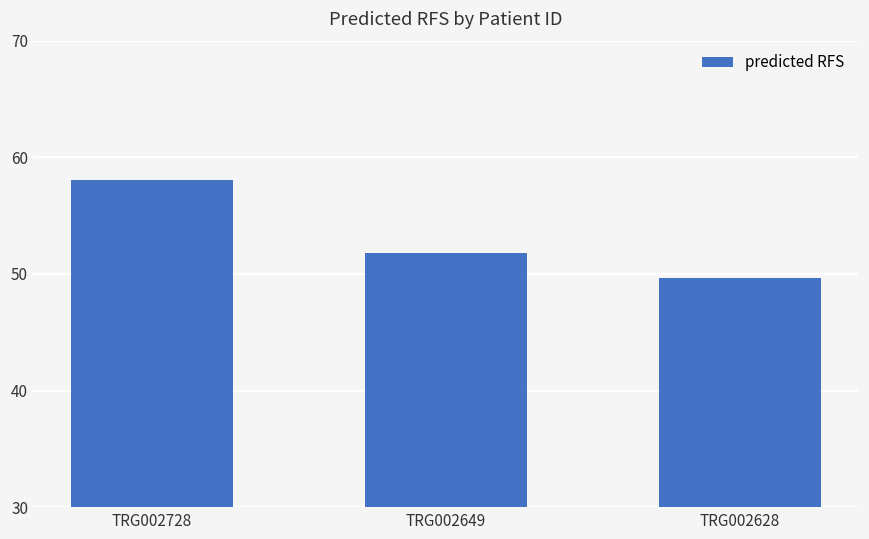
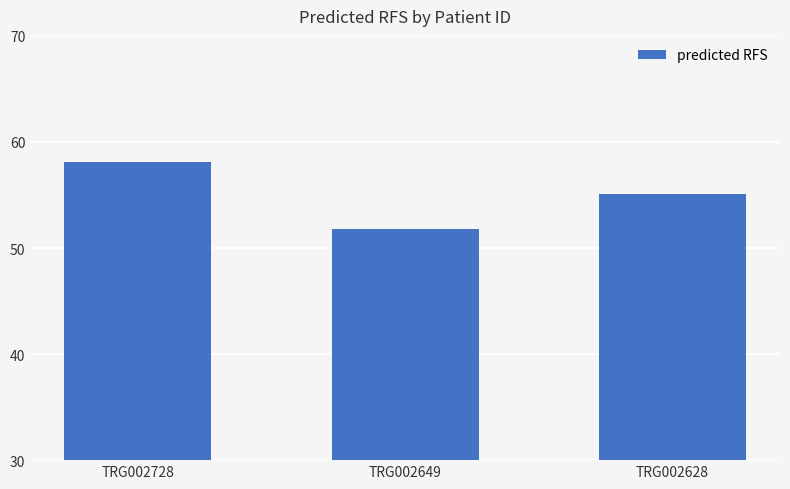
TRG002628: 49.6 -> 55.1
